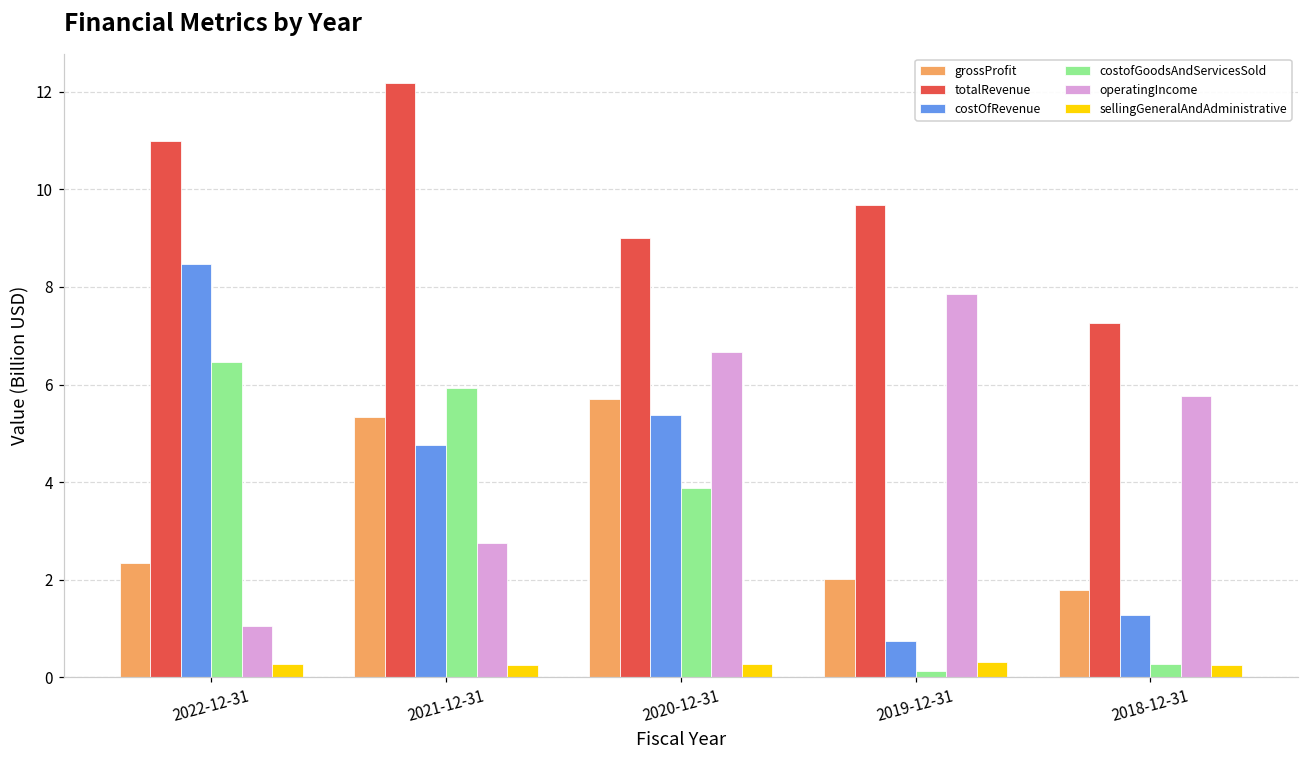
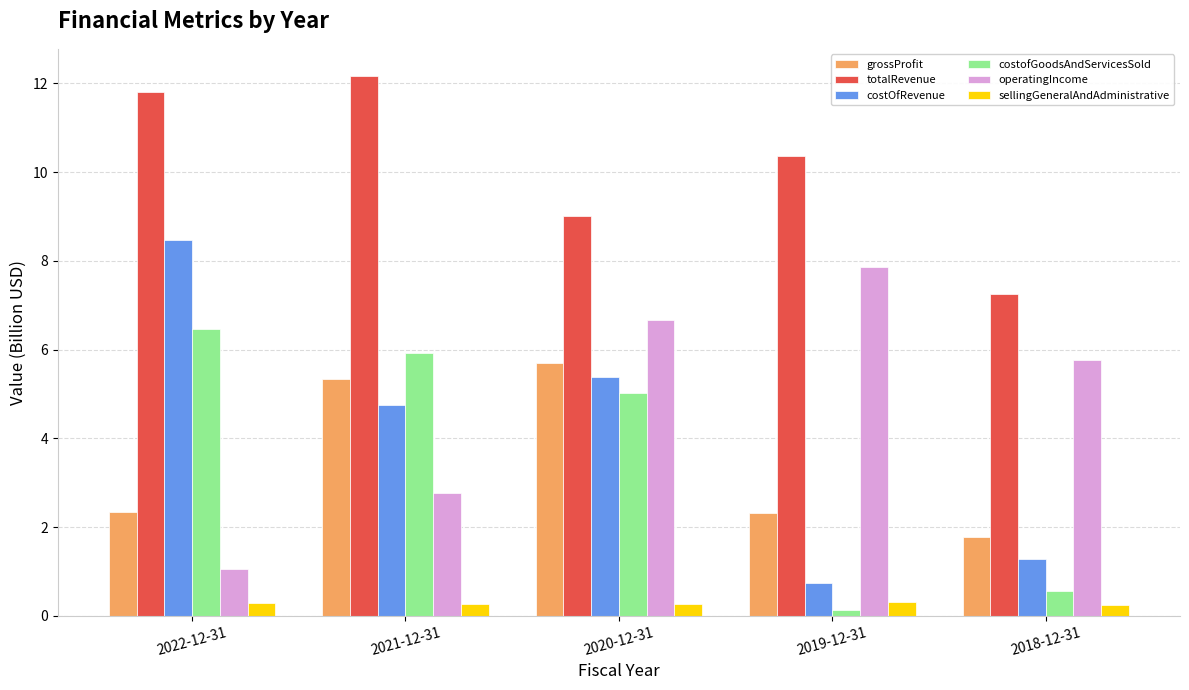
totalRevenue, 2022-12-31: 11.0 -> 11.8
costofGoodsAndServicesSold, 2020-12-31: 3.9 -> 5.0
grossProfit, 2019-12-31: 2.0 -> 2.3
totalRevenue, 2019-12-31: 9.7 -> 10.4
costofGoodsAndServicesSold, 2018-12-31: 0.3 -> 0.6
